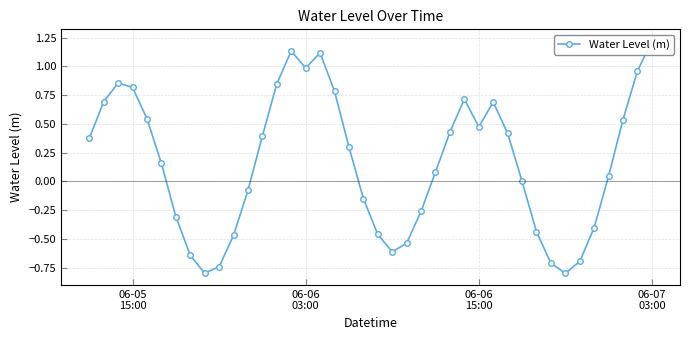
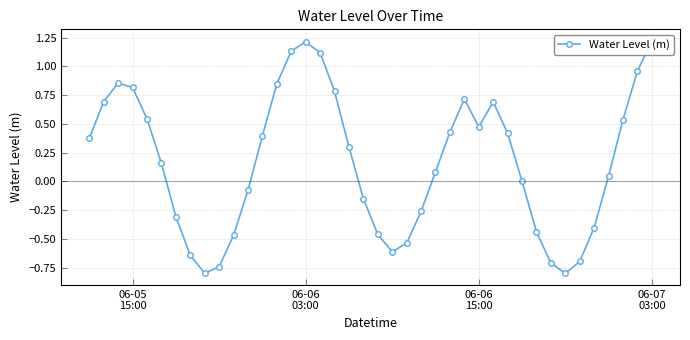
06-06 03:00: 0.99 -> 1.21
